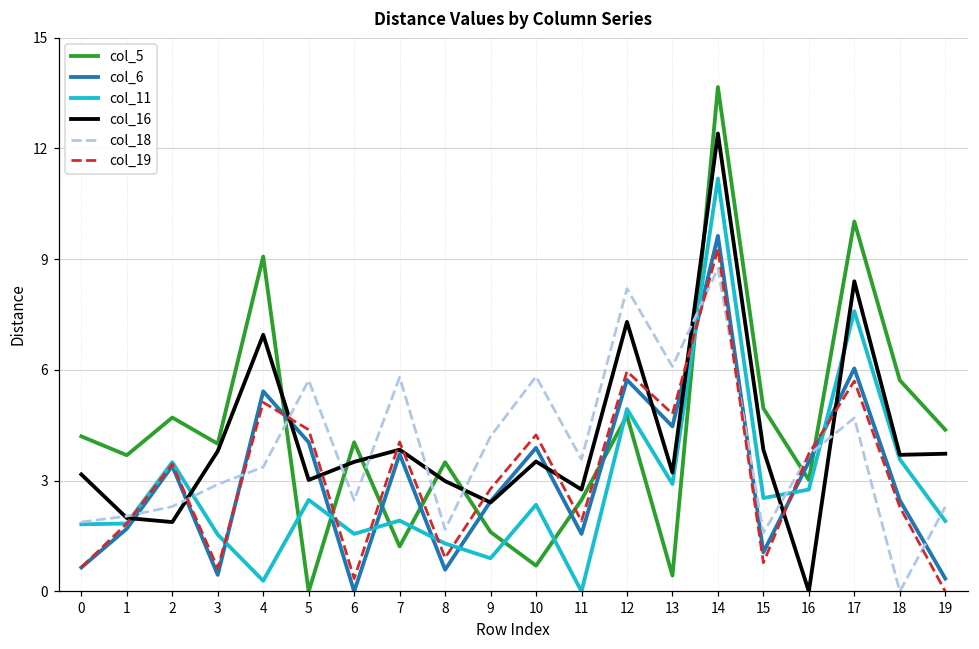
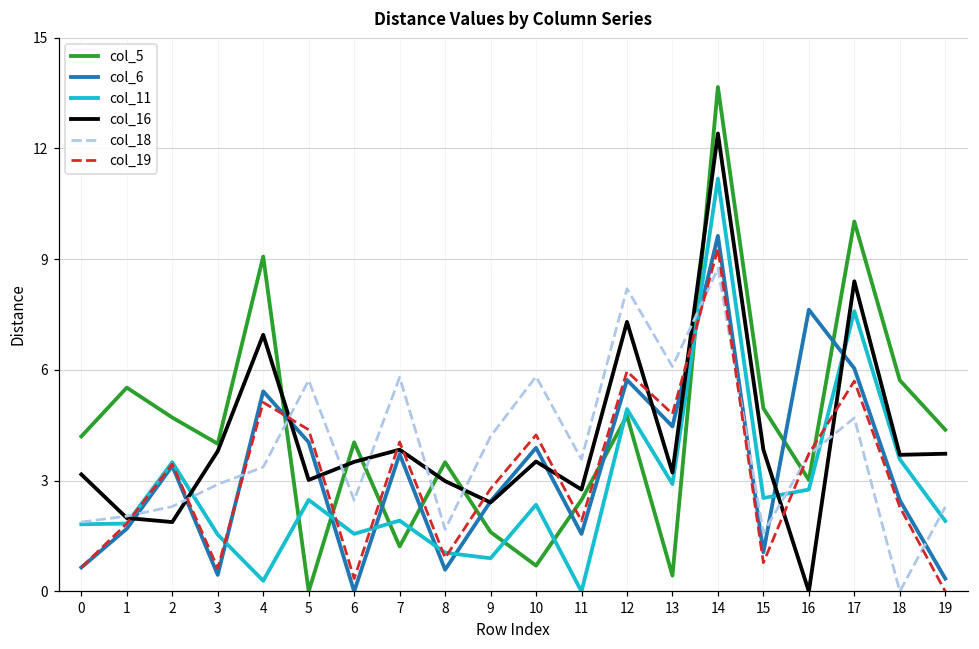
col_5, 1: 3.7 -> 5.5
col_11, 8: 1.3 -> 1.1
col_6, 16: 3.5 -> 7.6
